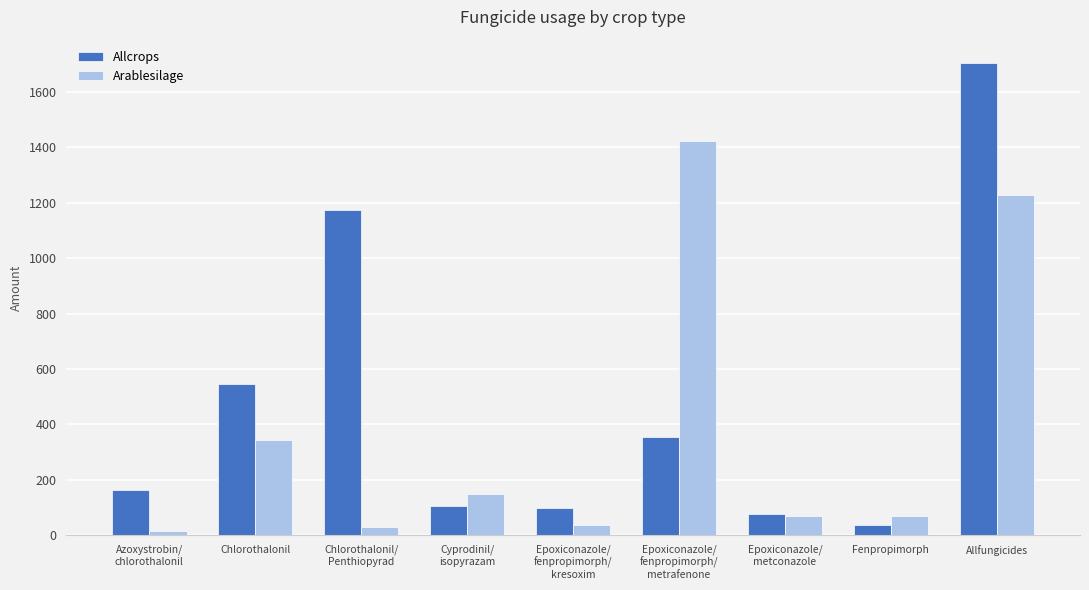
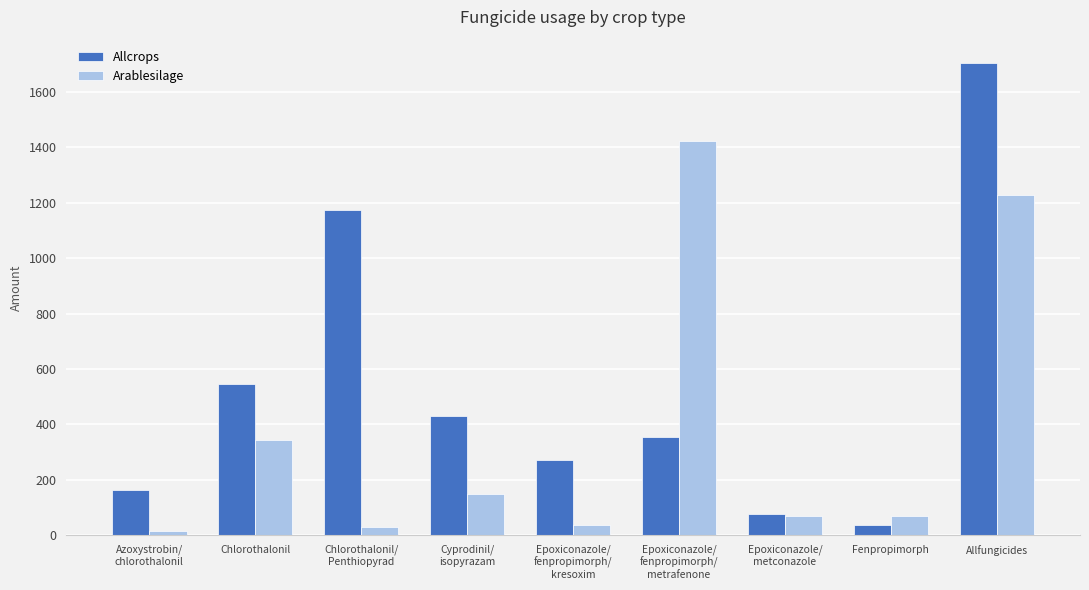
Allcrops, Cyprodinil/ isopyrazam: 100 -> 430
Allcrops, Epoxiconazole/ fenpropimorph/ kresoxim: 100 -> 270
